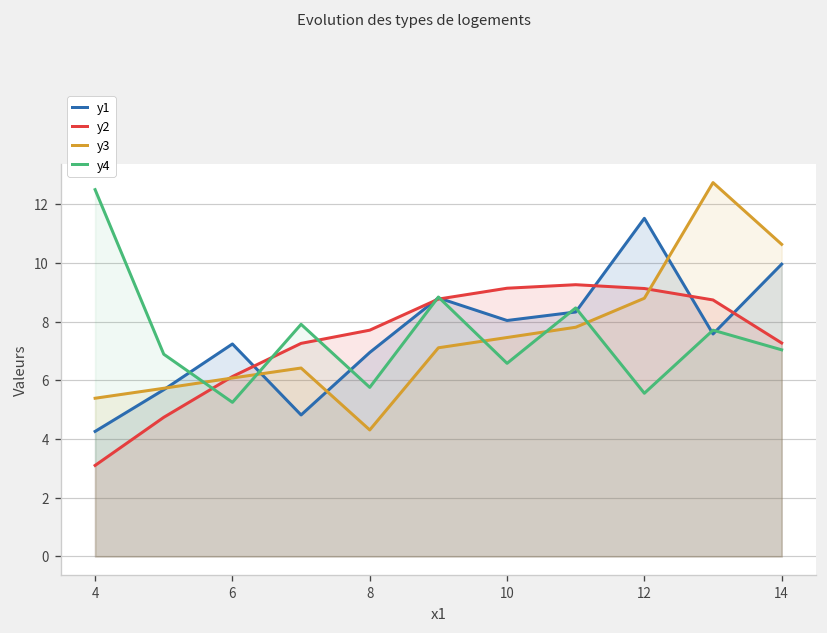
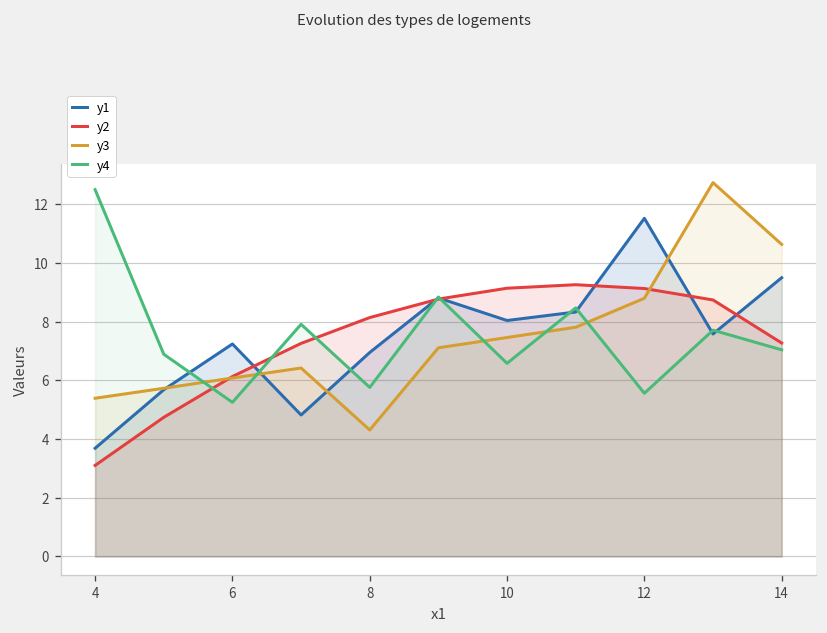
y1, 4: 4.3 -> 3.7
y2, 8: 7.7 -> 8.1
y1, 14: 10.0 -> 9.5
